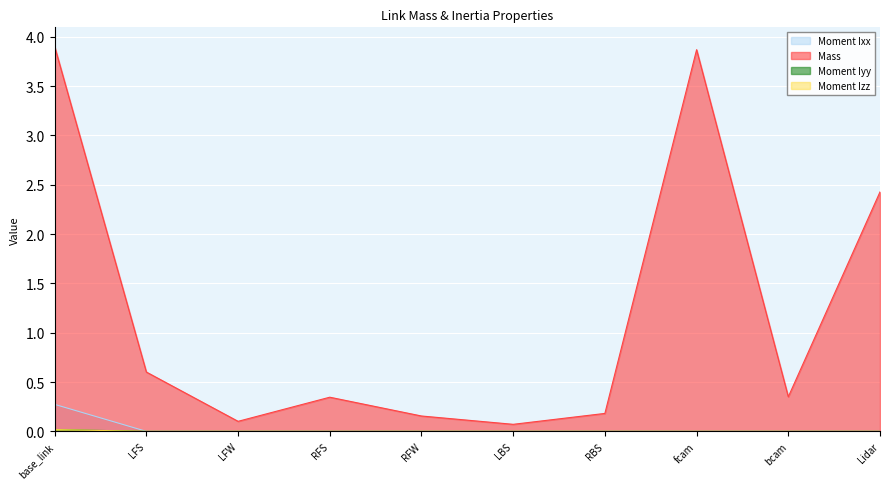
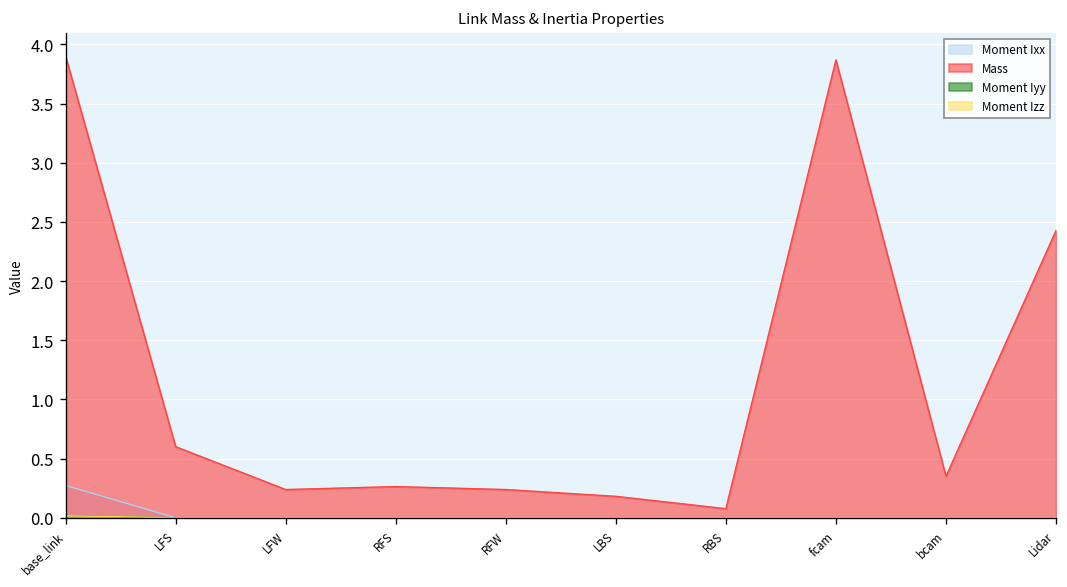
Mass, LFW: 0.1 -> 0.2
Mass, RFS: 0.35 -> 0.26
Mass, RFW: 0.16 -> 0.24
Mass, LBS: 0.1 -> 0.2
Mass, RBS: 0.2 -> 0.1
